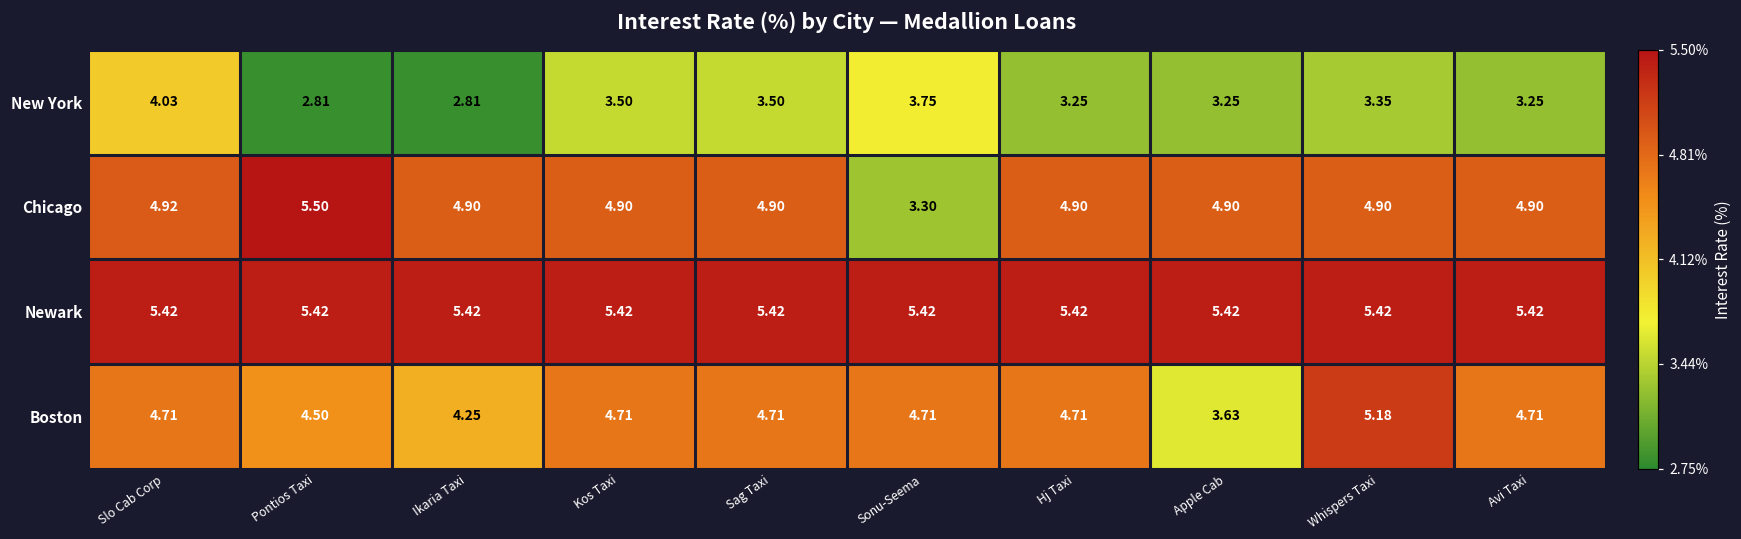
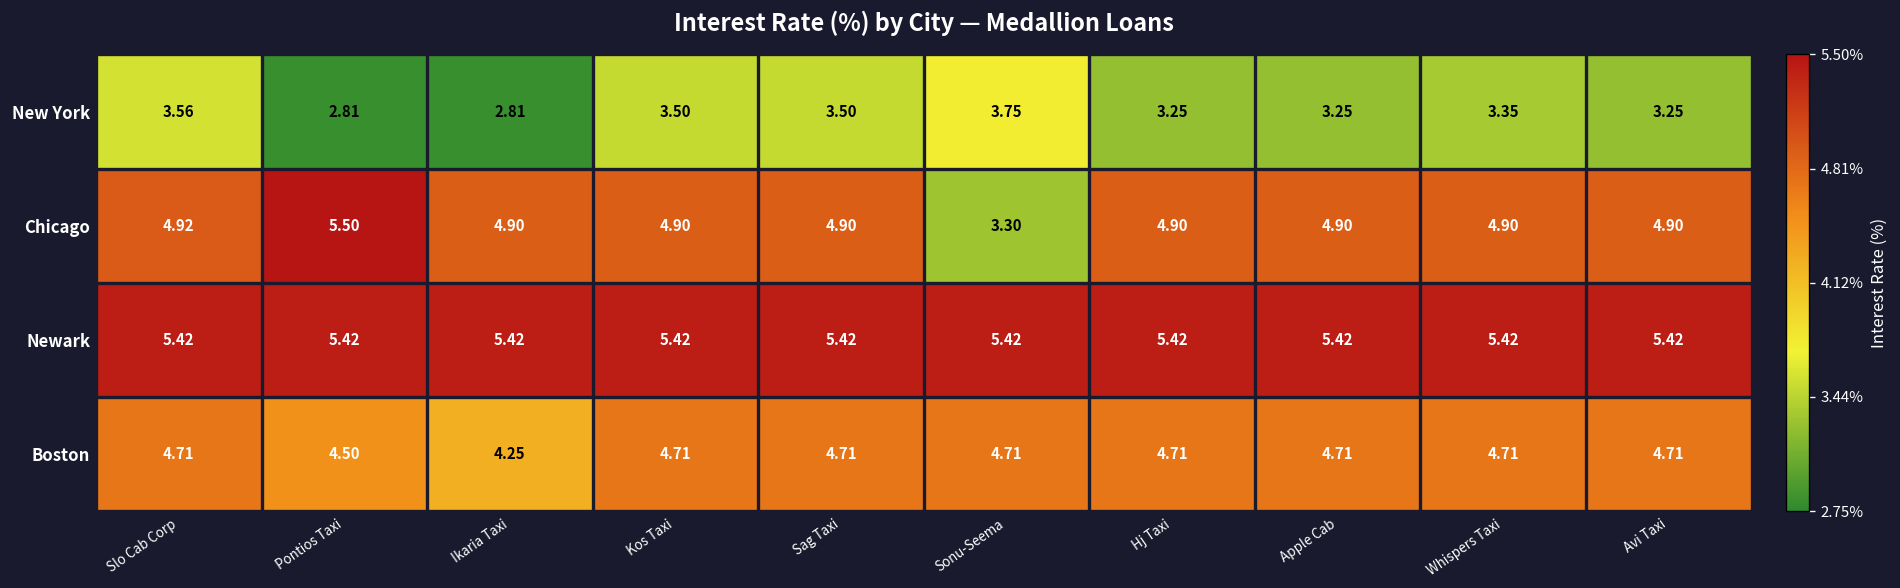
New York, Slo Cab Corp: 4.03 -> 3.56
Boston, Apple Cab: 3.63 -> 4.71
Boston, Whispers Taxi: 5.18 -> 4.71
